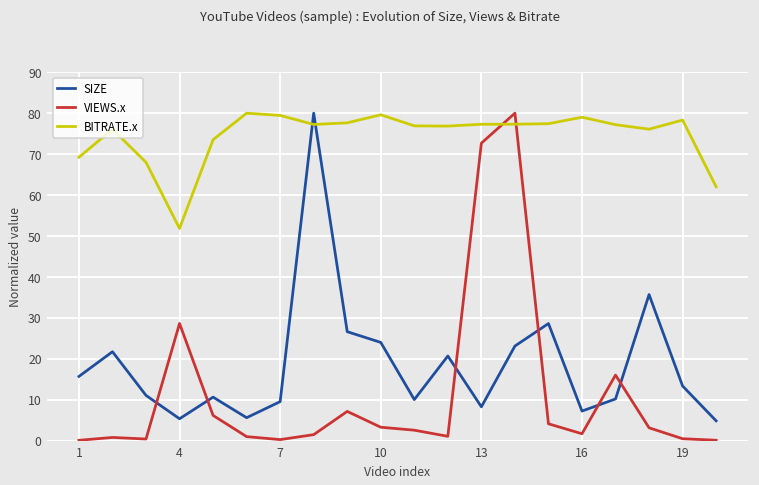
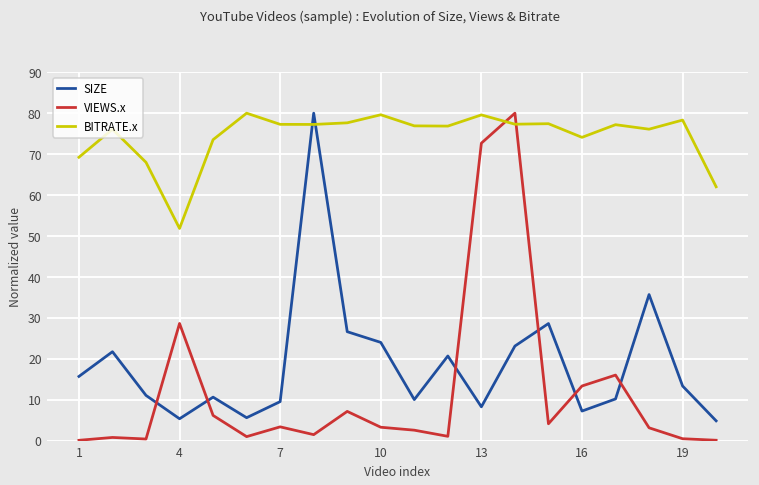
VIEWS.x, 7: 0 -> 3
BITRATE.x, 7: 79 -> 77
BITRATE.x, 13: 77 -> 80
VIEWS.x, 16: 2 -> 13
BITRATE.x, 16: 79 -> 74
